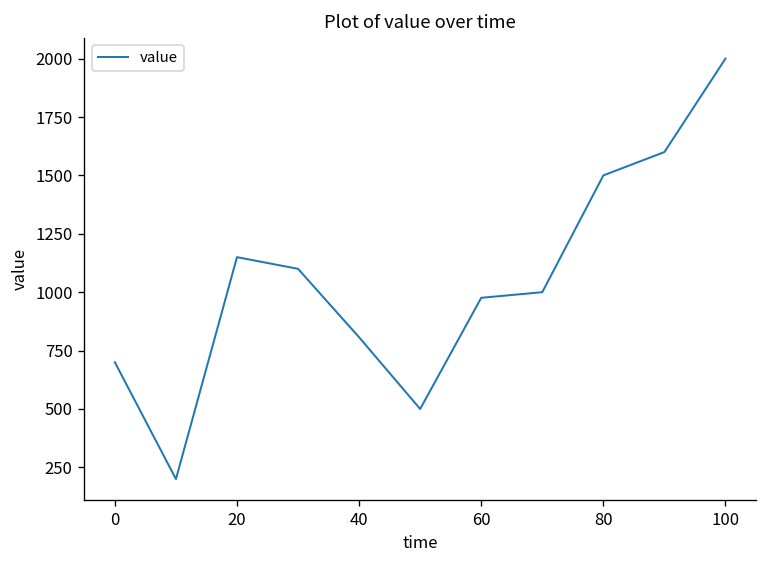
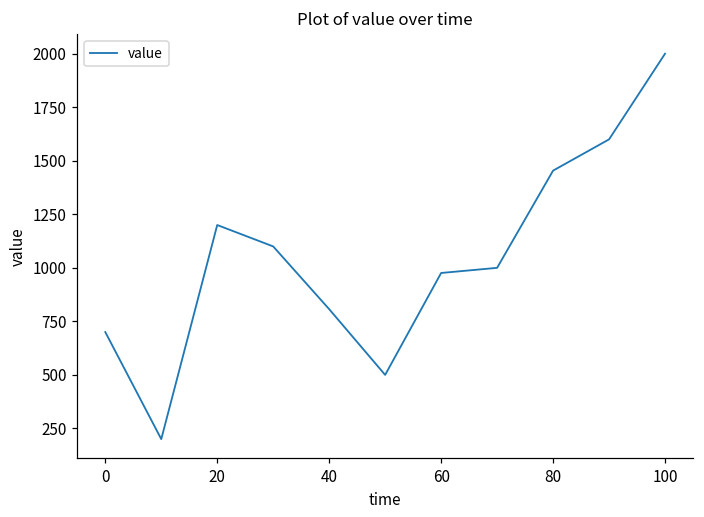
20: 1150 -> 1200
80: 1500 -> 1450
